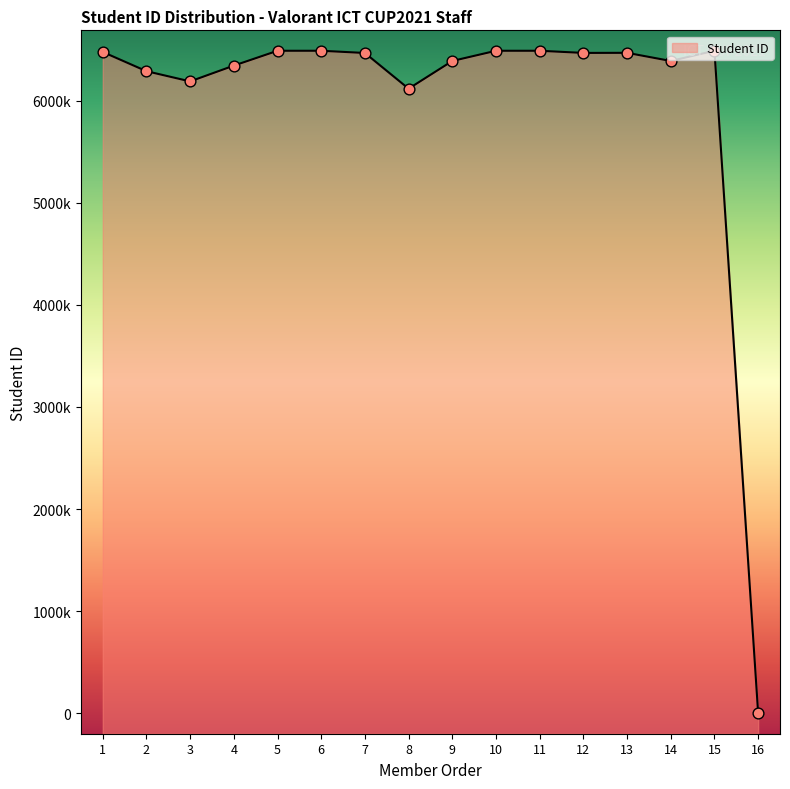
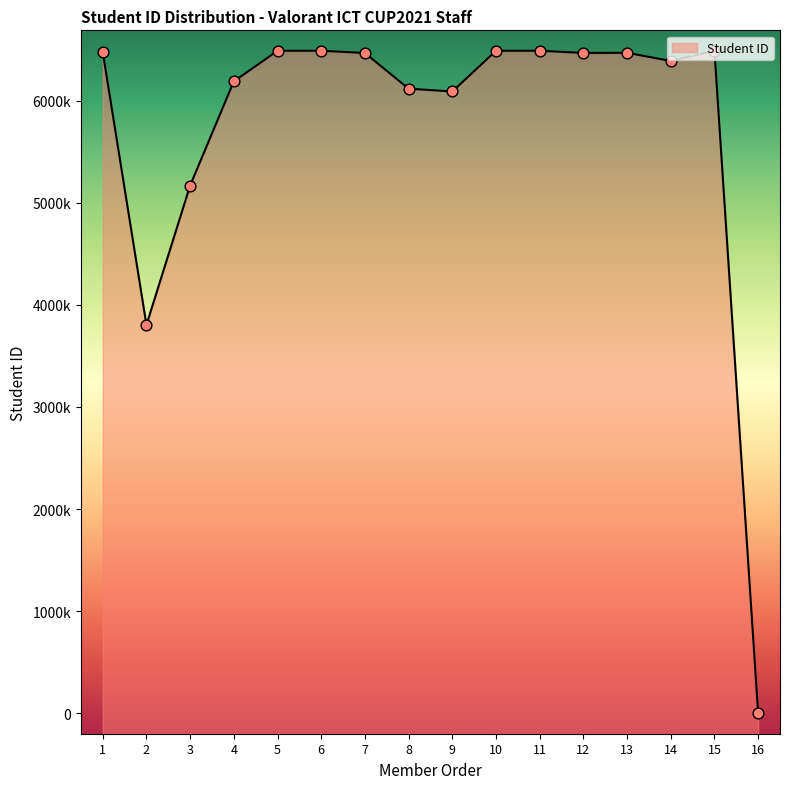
2: 6290000 -> 3800000
3: 6190000 -> 5170000
4: 6340000 -> 6190000
9: 6390000 -> 6090000
